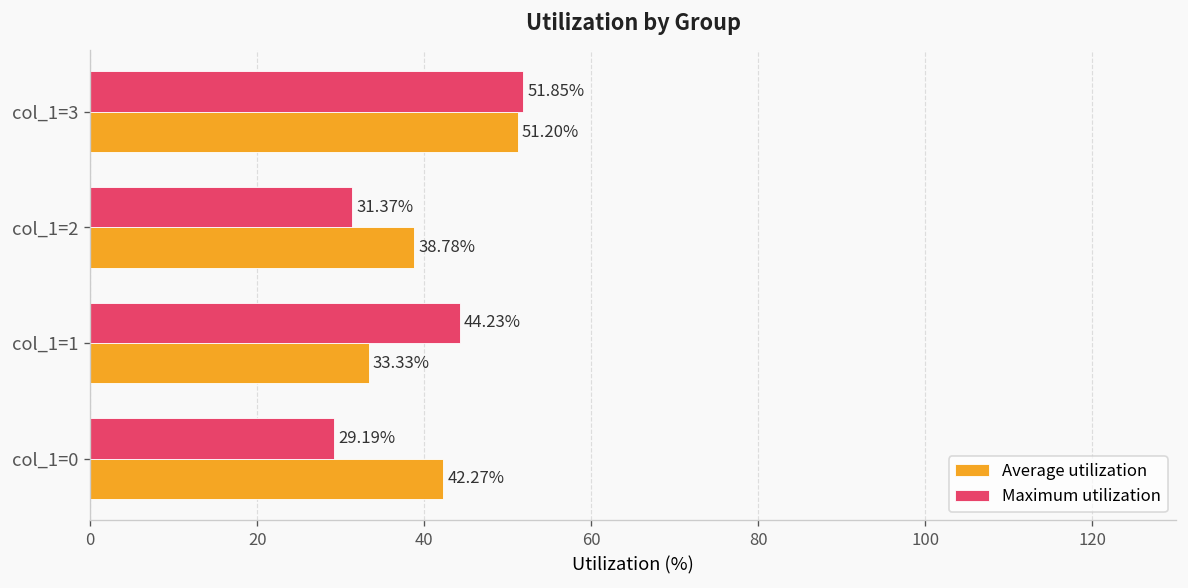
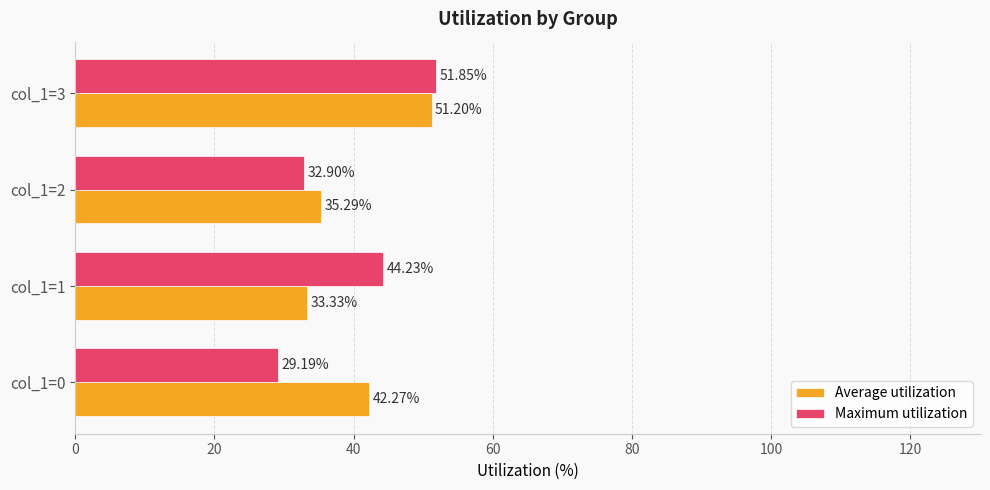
Maximum utilization, col_1=2: 31.37% -> 32.90%
Average utilization, col_1=2: 38.78% -> 35.29%
